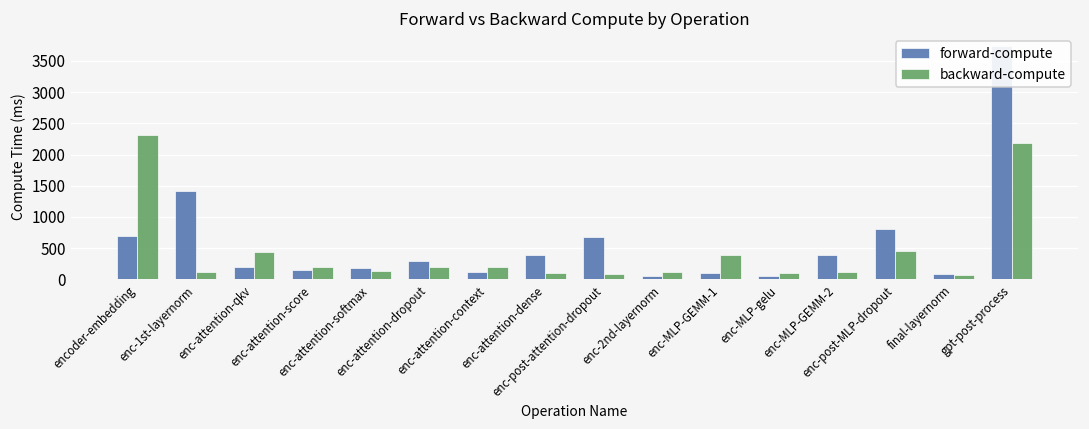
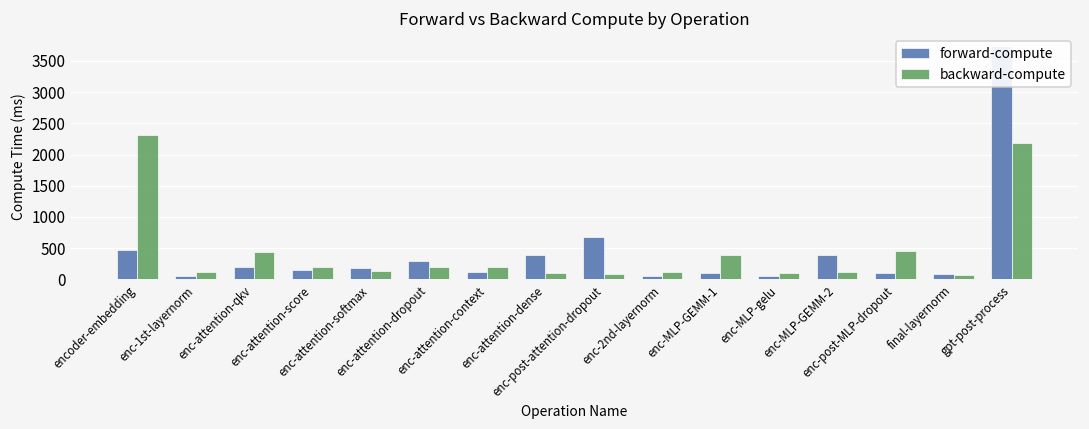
forward-compute, encoder-embedding: 700 -> 500
forward-compute, enc-1st-layernorm: 1400 -> 100
forward-compute, enc-post-MLP-dropout: 800 -> 100
